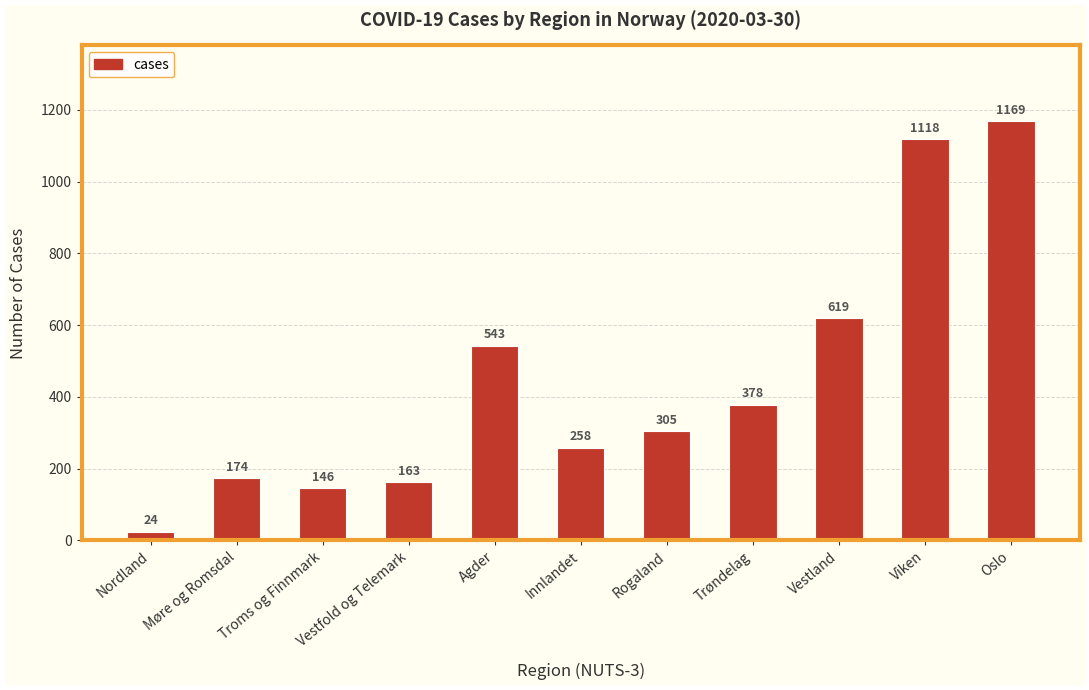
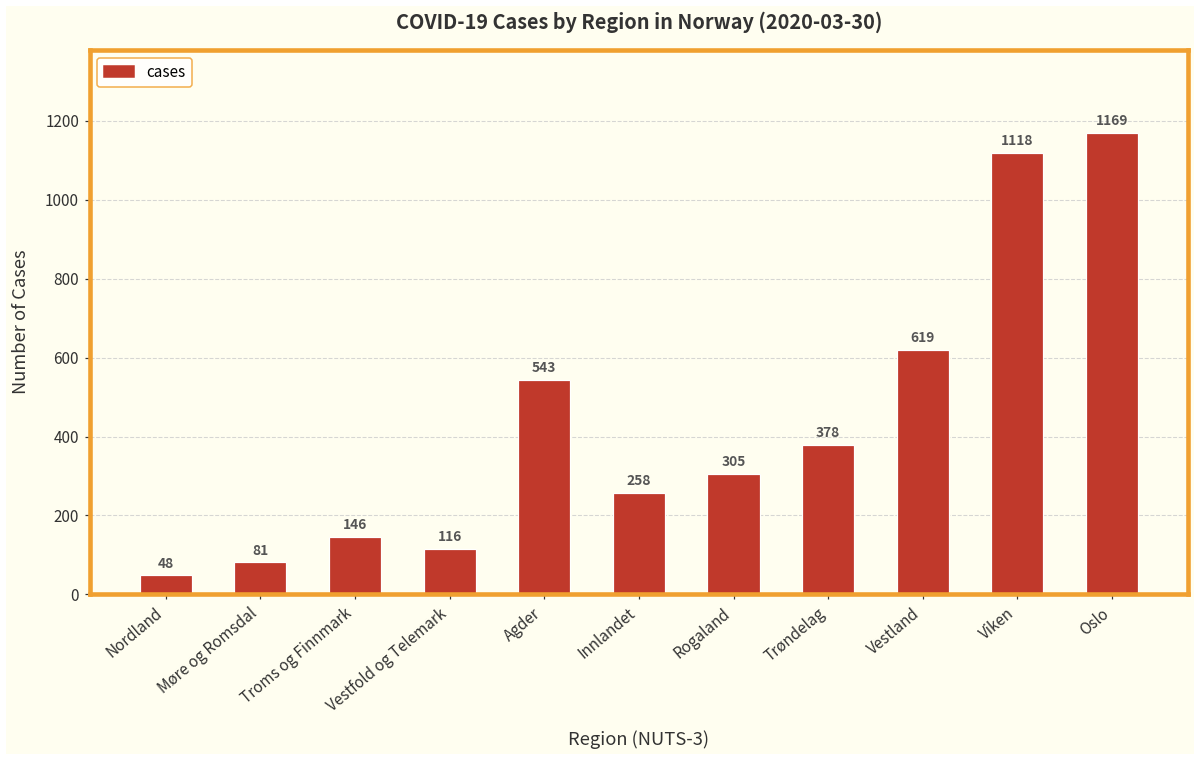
Nordland: 24 -> 48
Møre og Romsdal: 174 -> 81
Vestfold og Telemark: 163 -> 116
